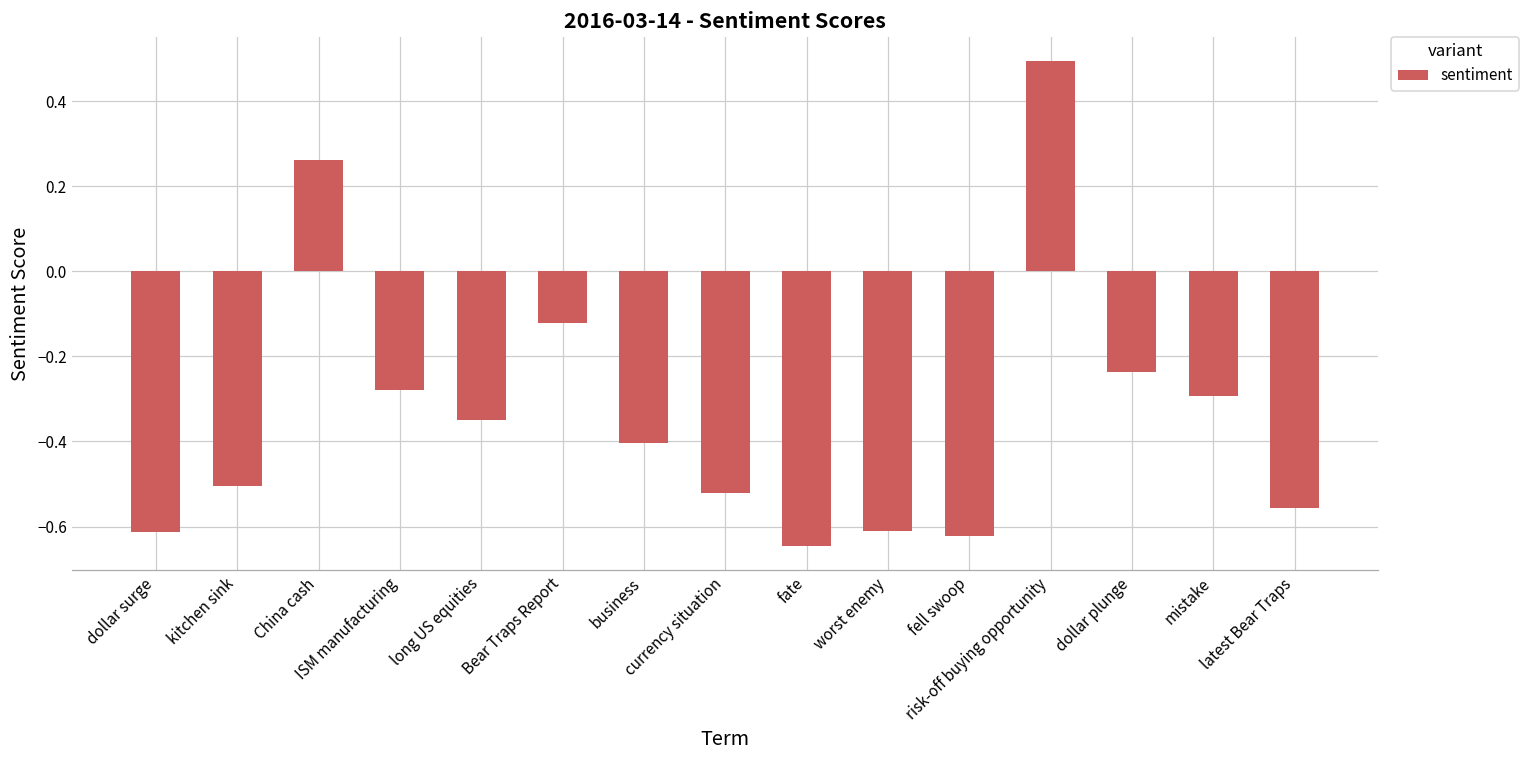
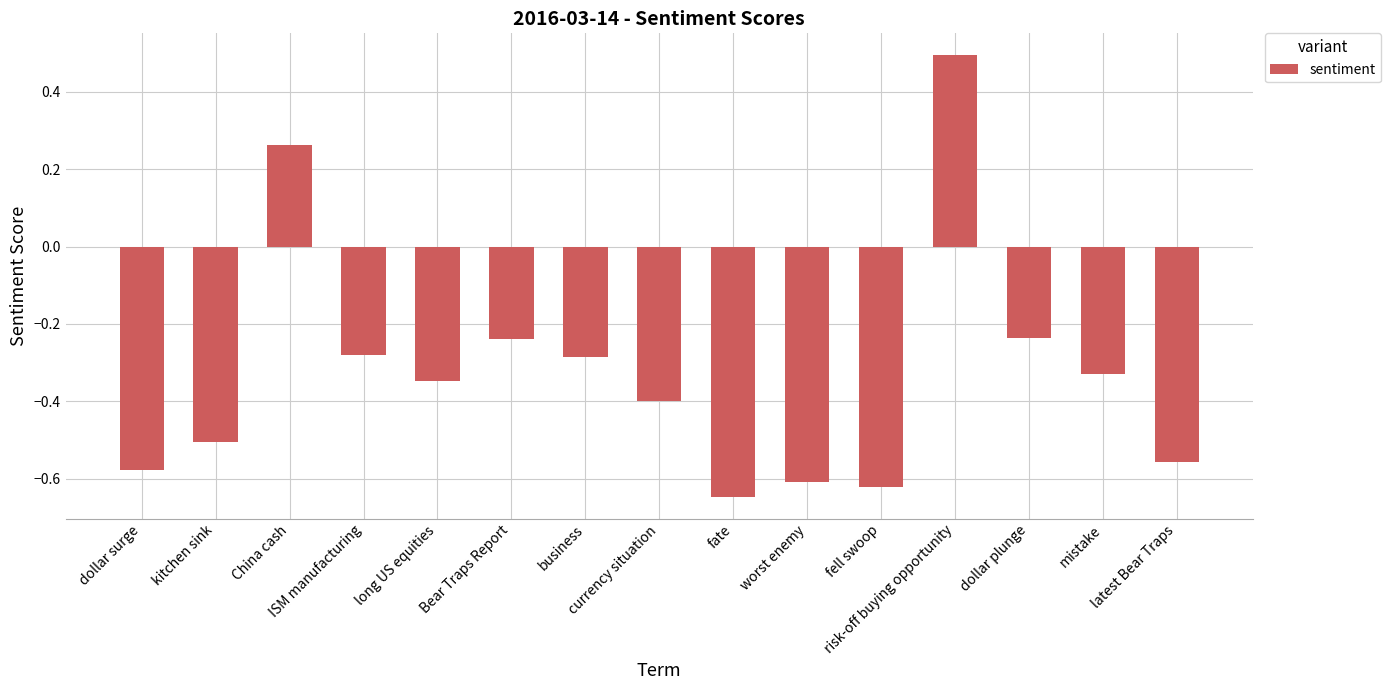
dollar surge: -0.61 -> -0.58
Bear Traps Report: -0.12 -> -0.24
business: -0.40 -> -0.28
currency situation: -0.52 -> -0.40
mistake: -0.29 -> -0.33
